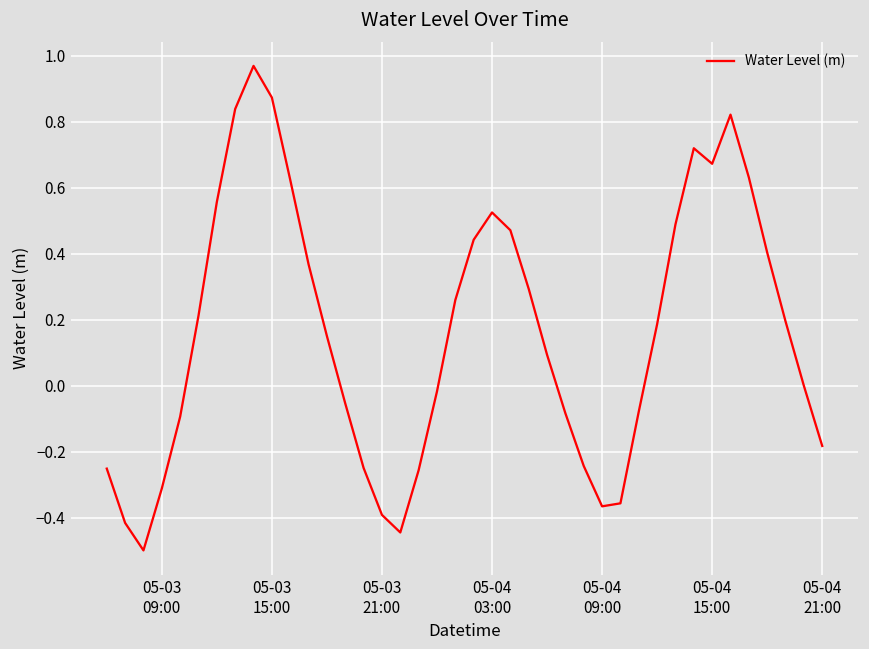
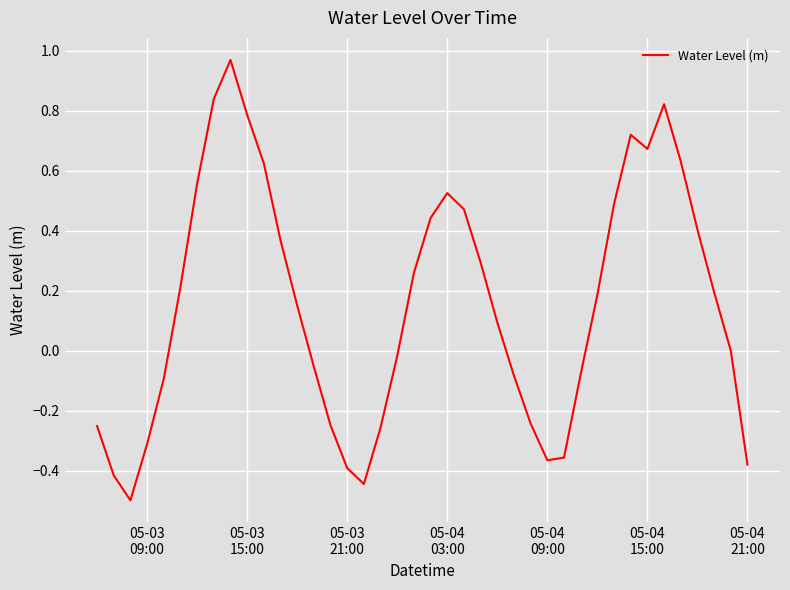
05-03 15:00: 0.87 -> 0.79
05-04 21:00: -0.18 -> -0.38
